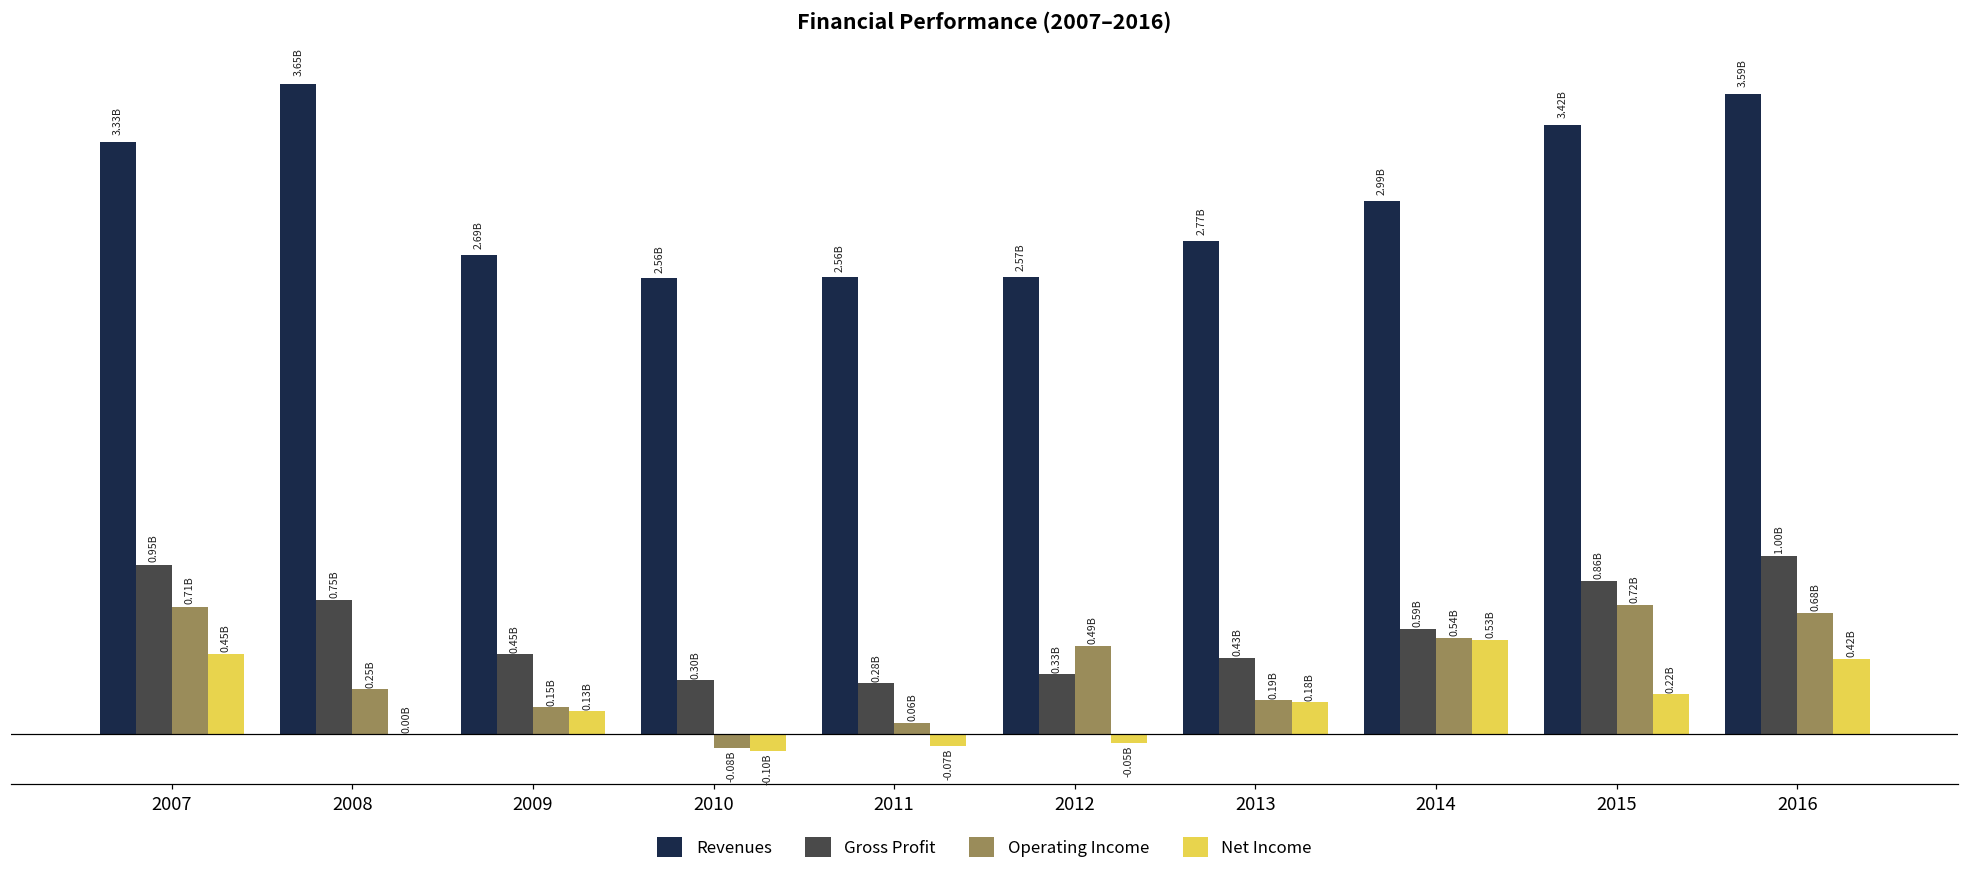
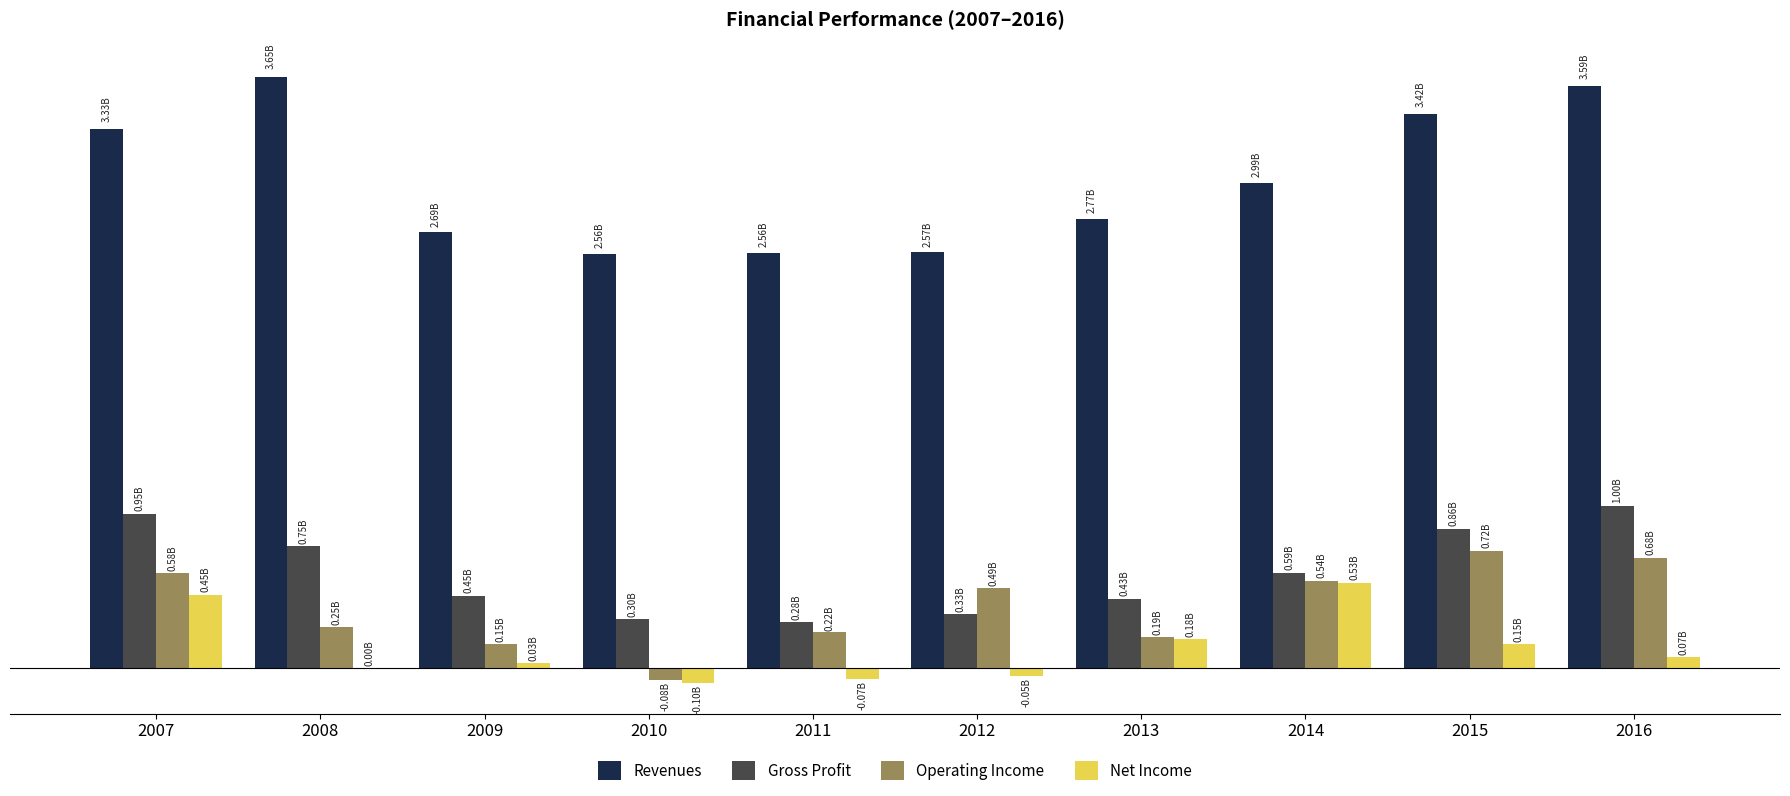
Operating Income, 2007: 0.71B -> 0.58B
Net Income, 2009: 0.13B -> 0.03B
Operating Income, 2011: 0.06B -> 0.22B
Net Income, 2015: 0.22B -> 0.15B
Net Income, 2016: 0.42B -> 0.07B
